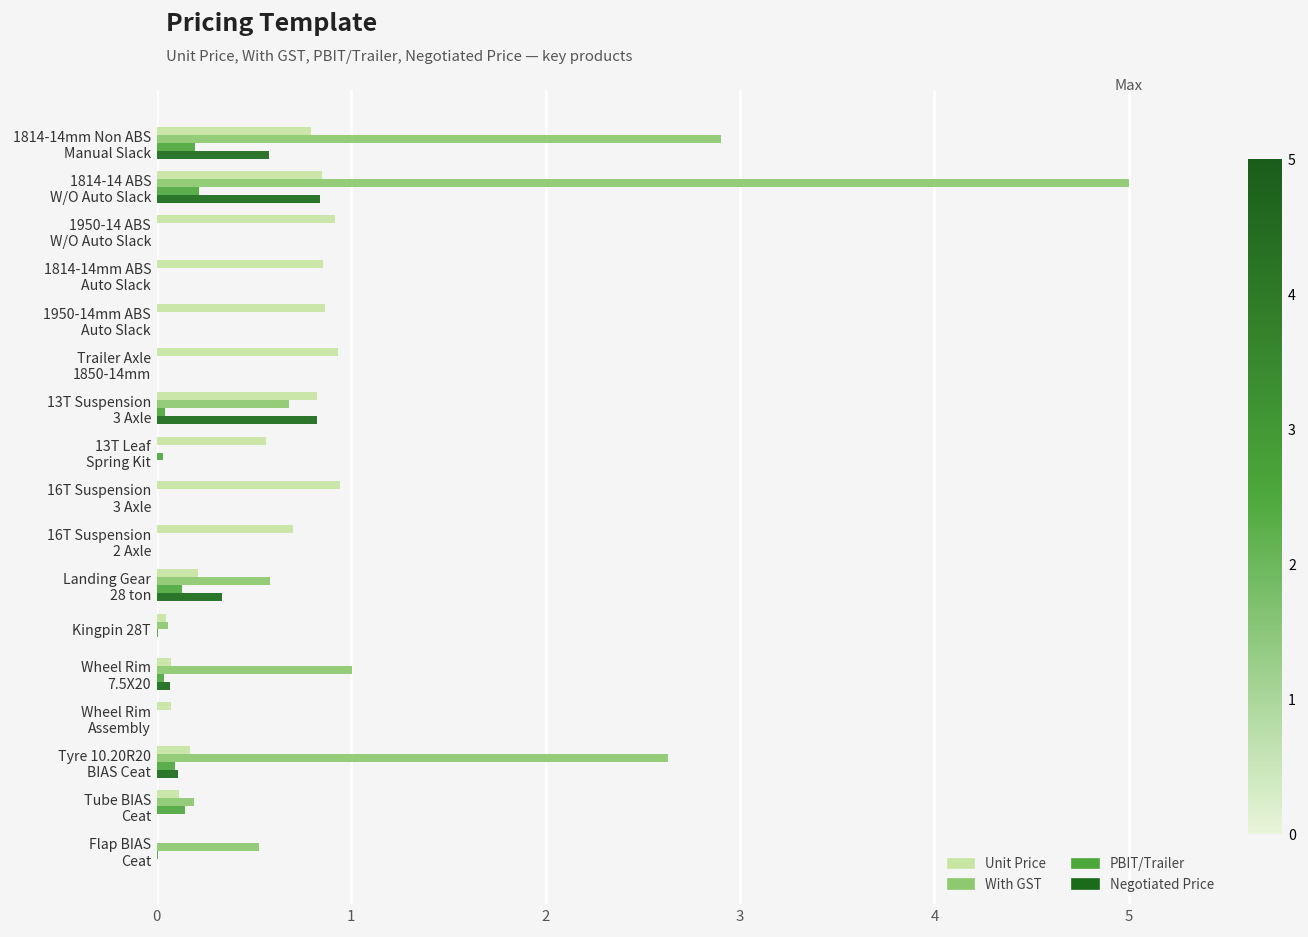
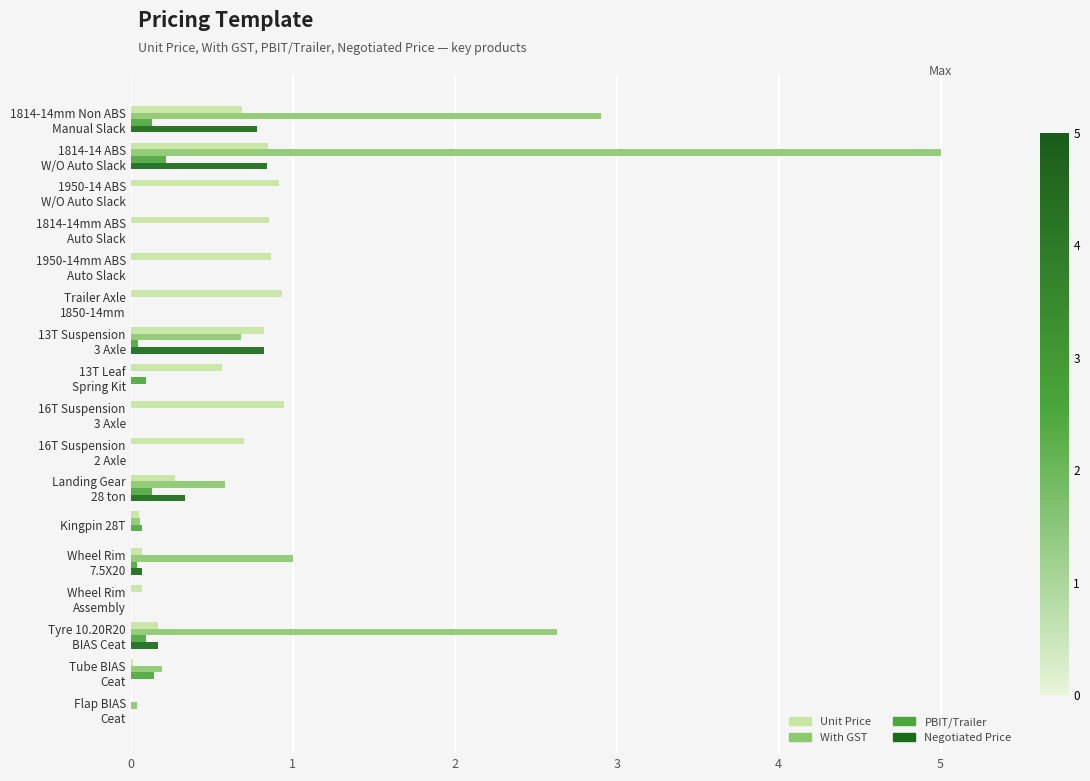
Unit Price, 1814-14mm Non ABS Manual Slack: 0.79 -> 0.69
PBIT/Trailer, 1814-14mm Non ABS Manual Slack: 0.20 -> 0.13
Negotiated Price, 1814-14mm Non ABS Manual Slack: 0.58 -> 0.78
PBIT/Trailer, 13T Leaf Spring Kit: 0.03 -> 0.09
Unit Price, Landing Gear 28 ton: 0.21 -> 0.27
PBIT/Trailer, Kingpin 28T: 0.00 -> 0.07
Negotiated Price, Tyre 10.20R20 BIAS Ceat: 0.11 -> 0.17
Unit Price, Tube BIAS Ceat: 0.11 -> 0.01
With GST, Flap BIAS Ceat: 0.52 -> 0.04
